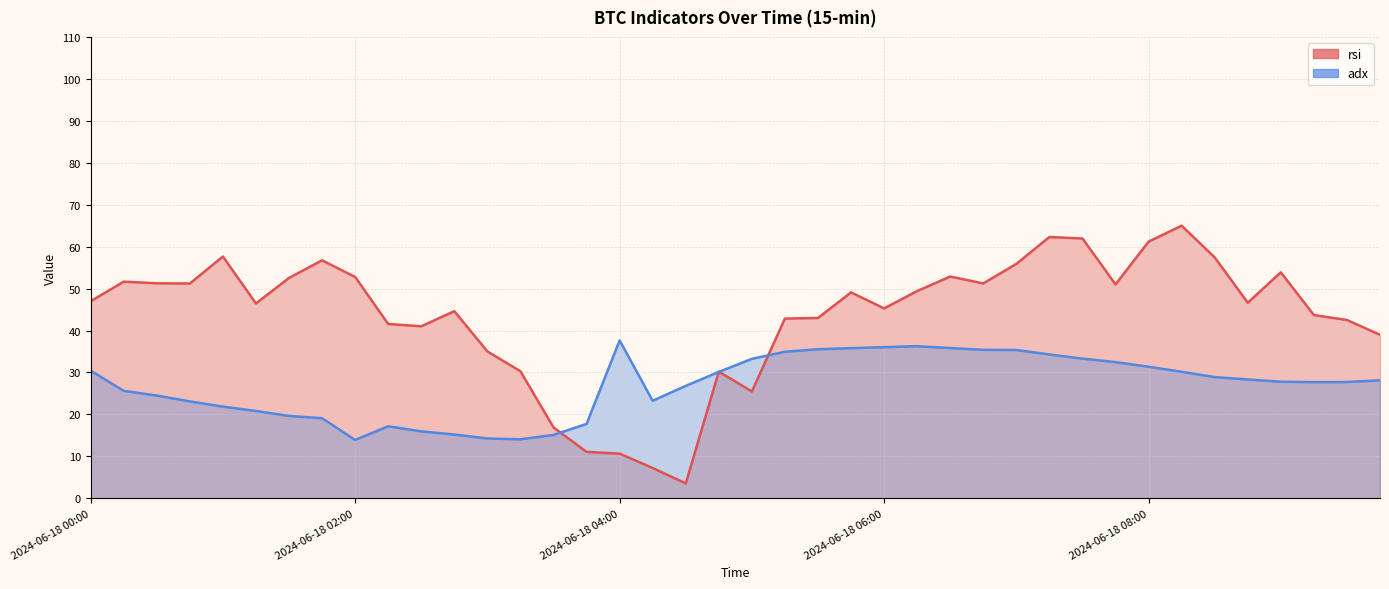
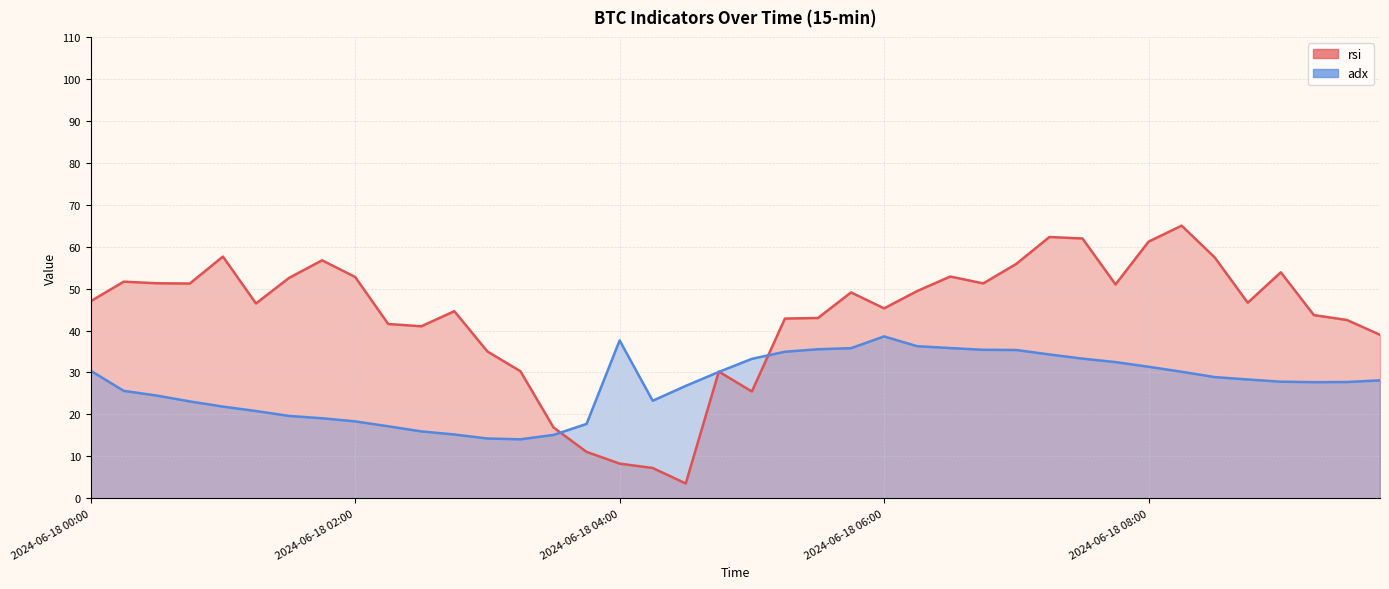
adx, 2024-06-18 02:00: 14 -> 18
rsi, 2024-06-18 04:00: 11 -> 8
adx, 2024-06-18 06:00: 36 -> 39
